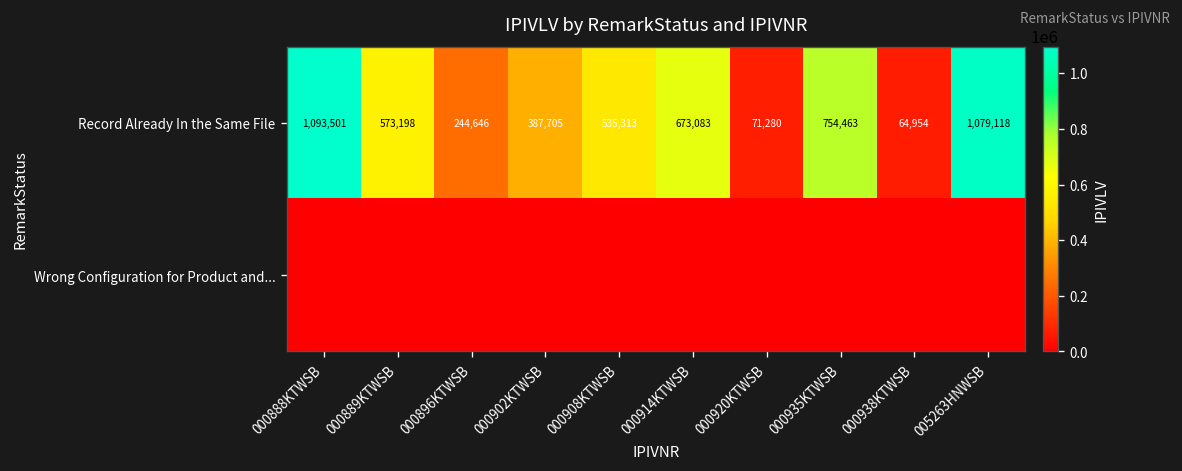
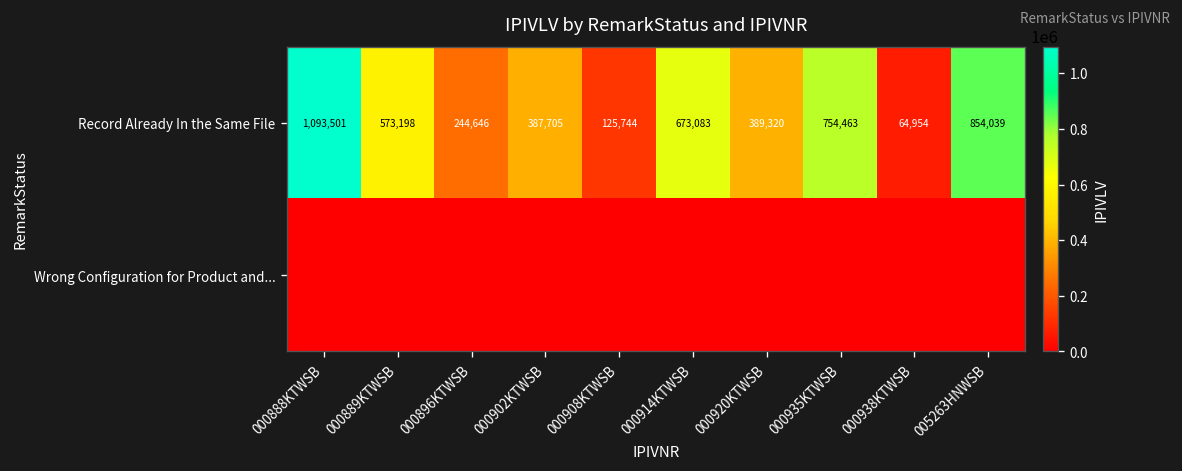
Record Already In the Same File, 000908KTWSB: 535,313 -> 125,744
Record Already In the Same File, 000920KTWSB: 71,280 -> 389,320
Record Already In the Same File, 005263HNWSB: 1,079,118 -> 854,039
